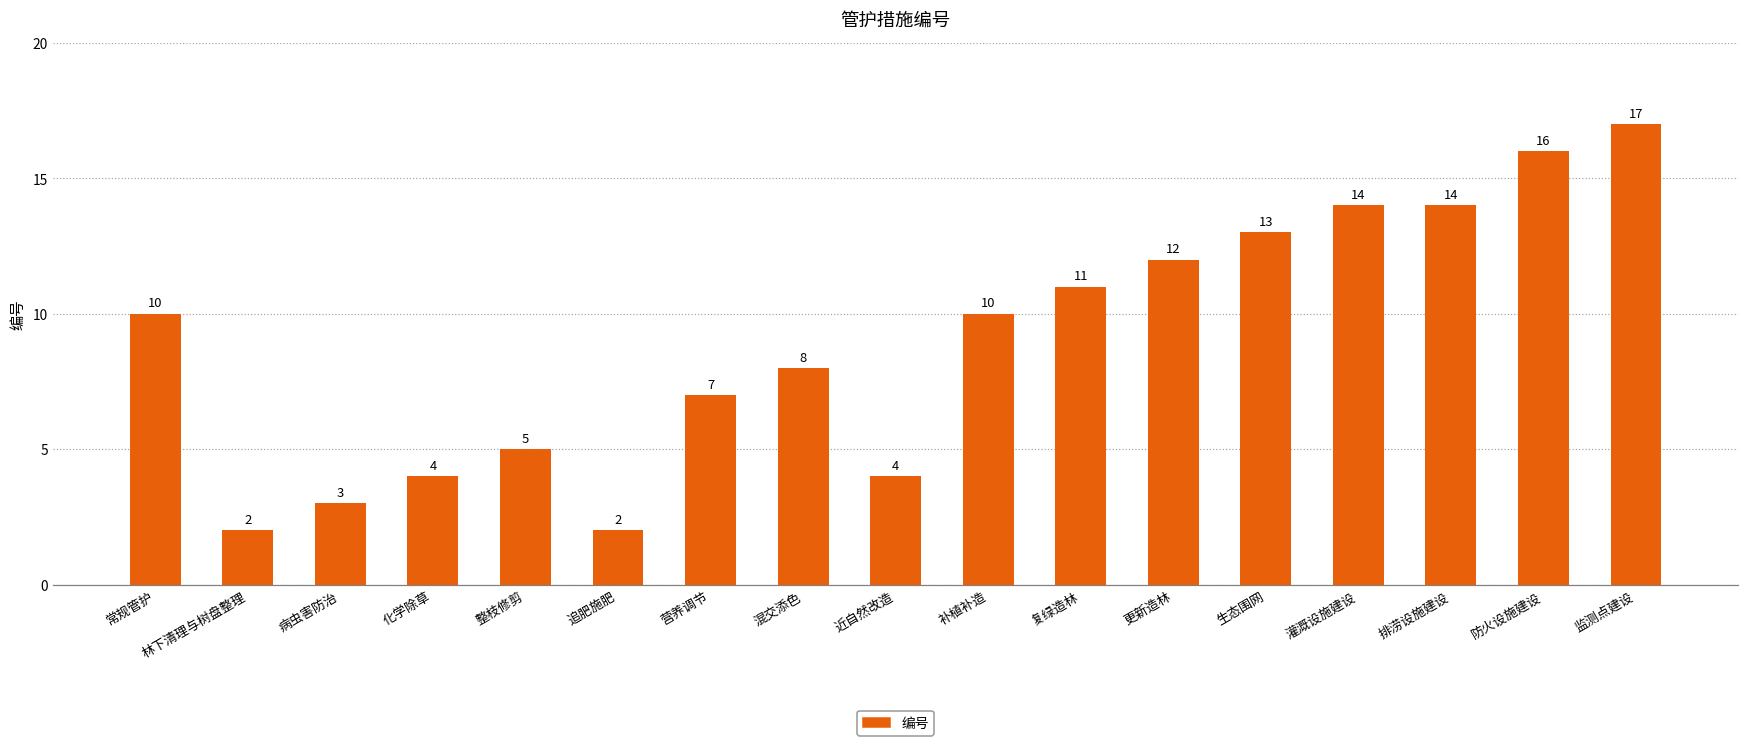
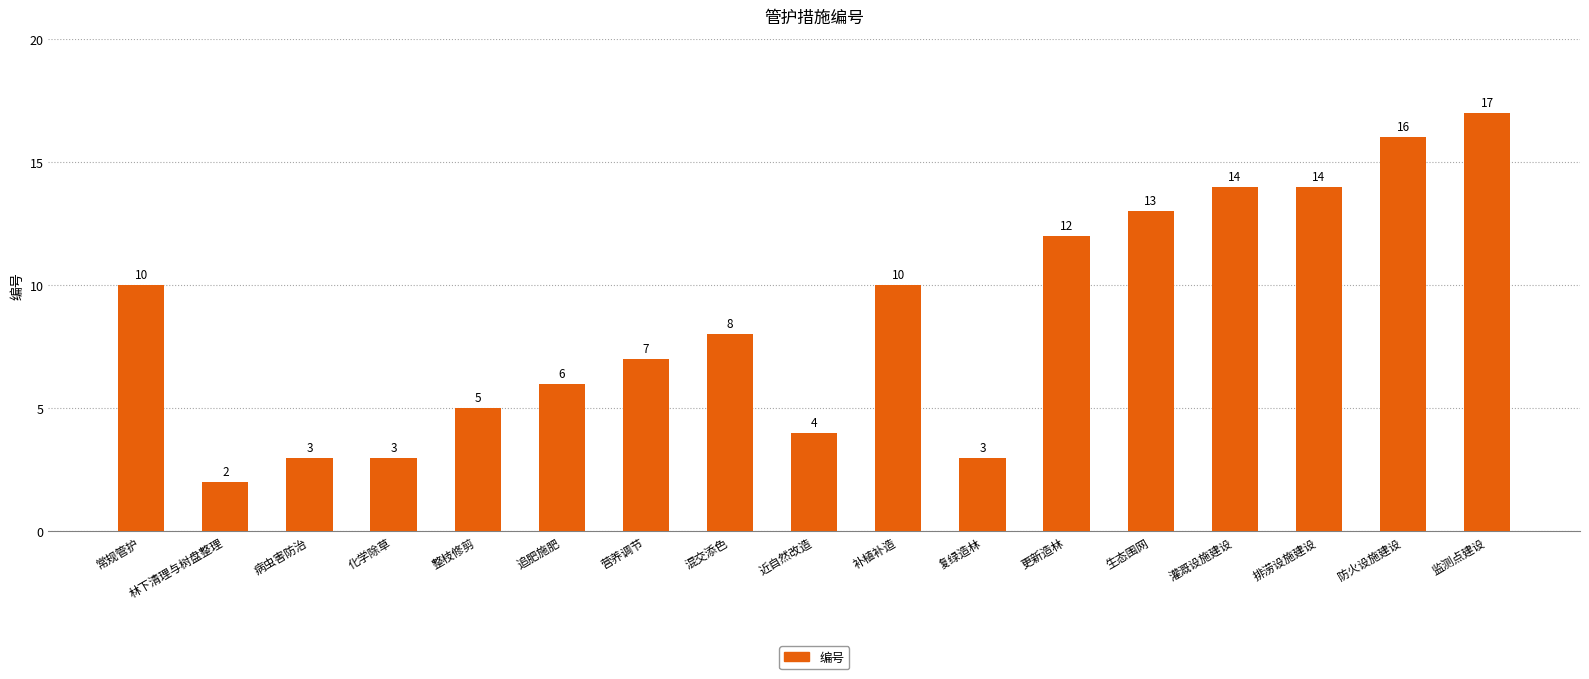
化学除草: 4 -> 3
追肥施肥: 2 -> 6
复绿造林: 11 -> 3
